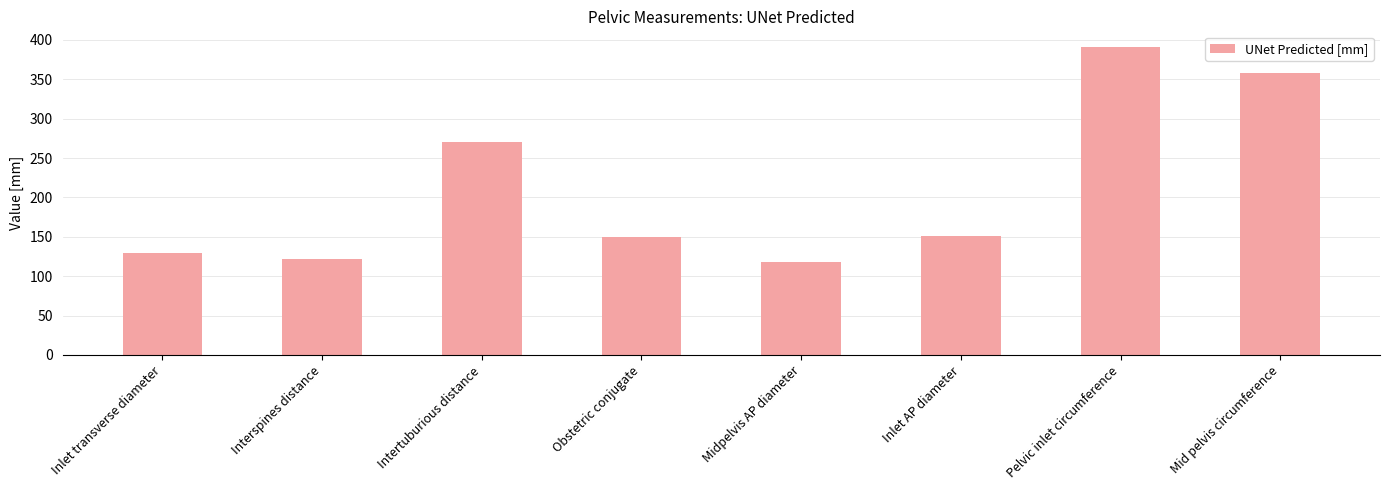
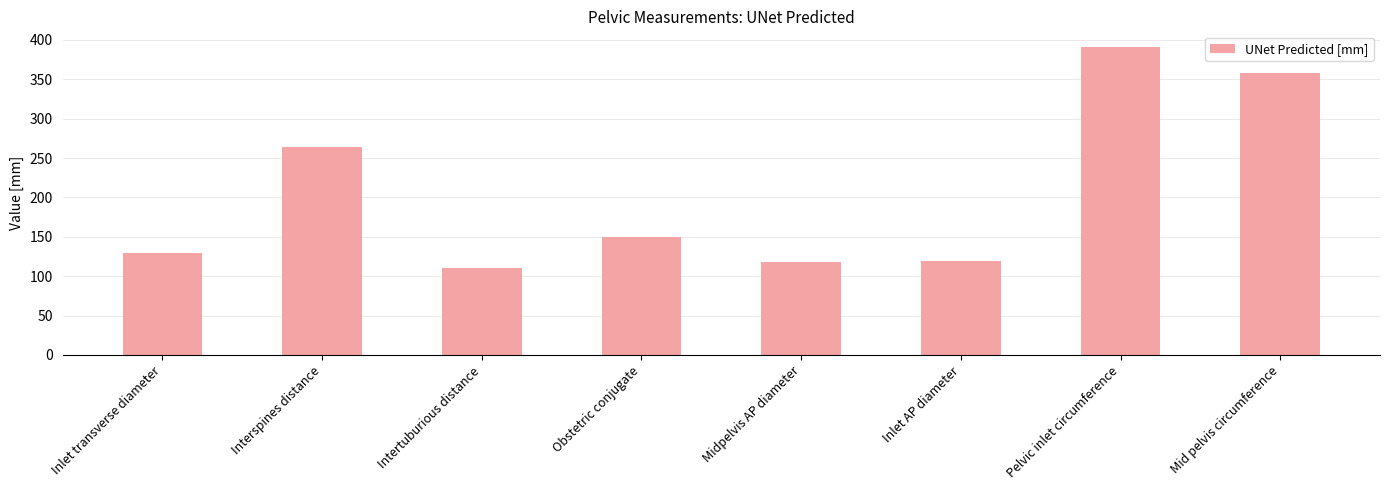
Interspines distance: 120 -> 260
Intertuburious distance: 270 -> 110
Inlet AP diameter: 150 -> 120
